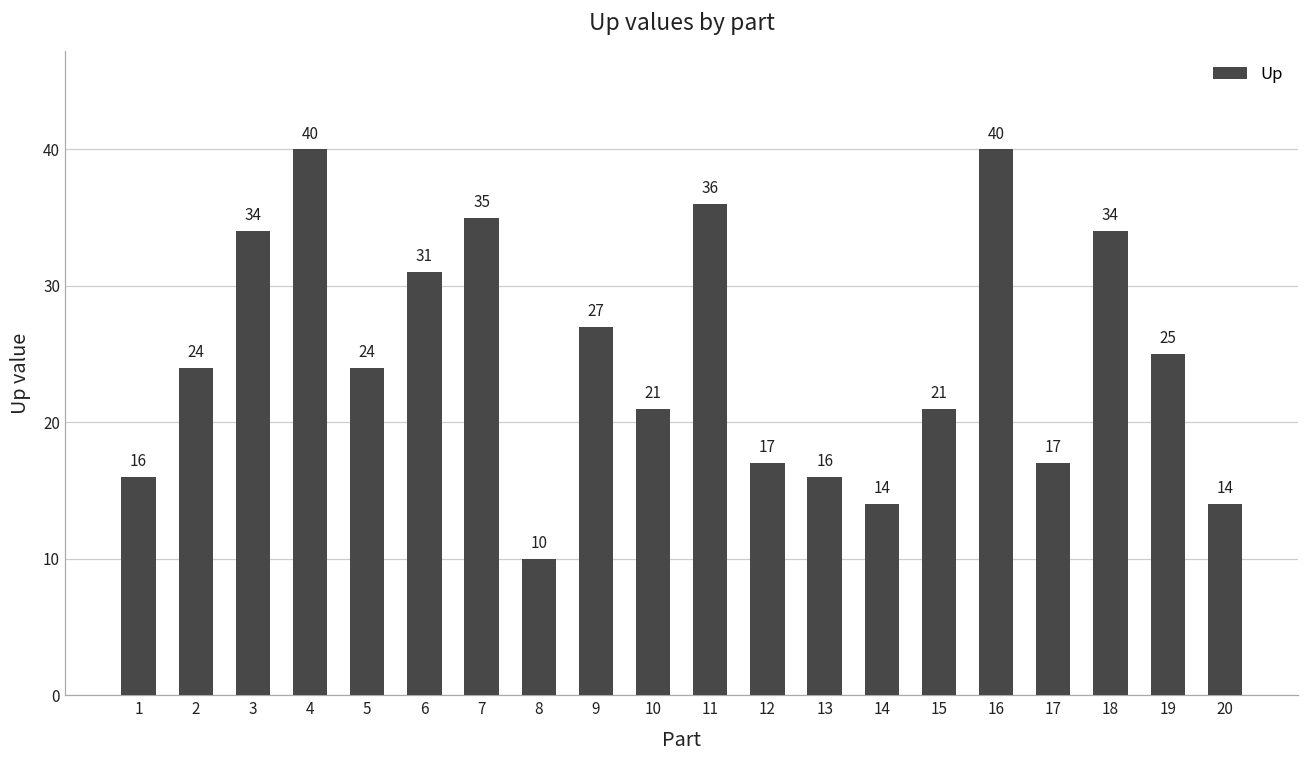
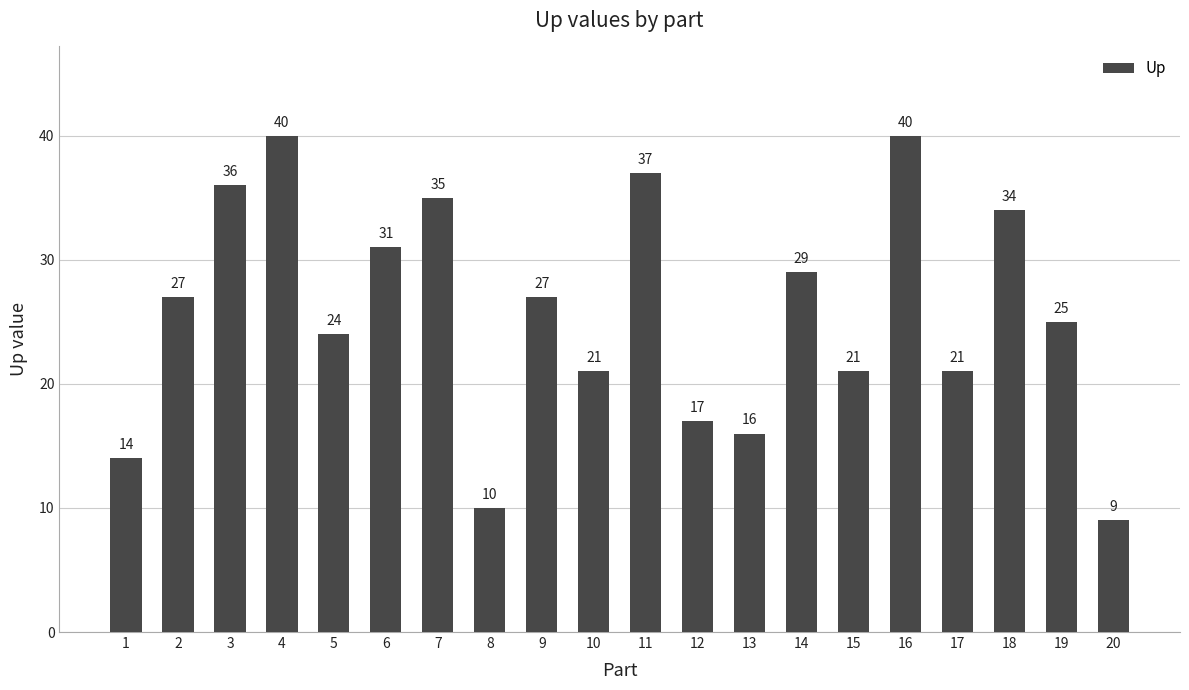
1: 16 -> 14
2: 24 -> 27
3: 34 -> 36
11: 36 -> 37
14: 14 -> 29
17: 17 -> 21
20: 14 -> 9
